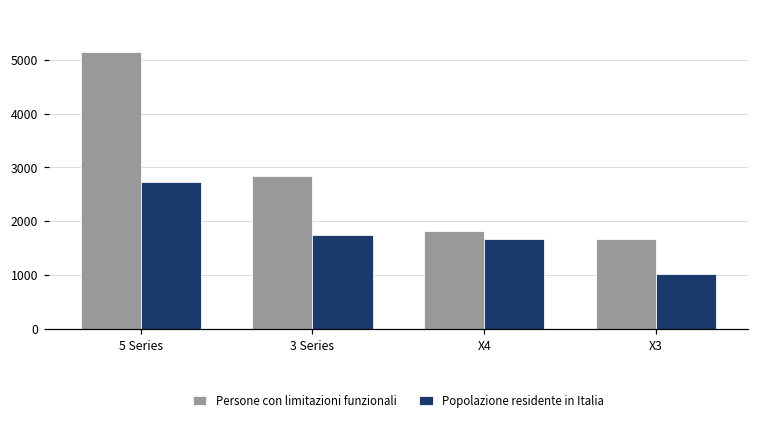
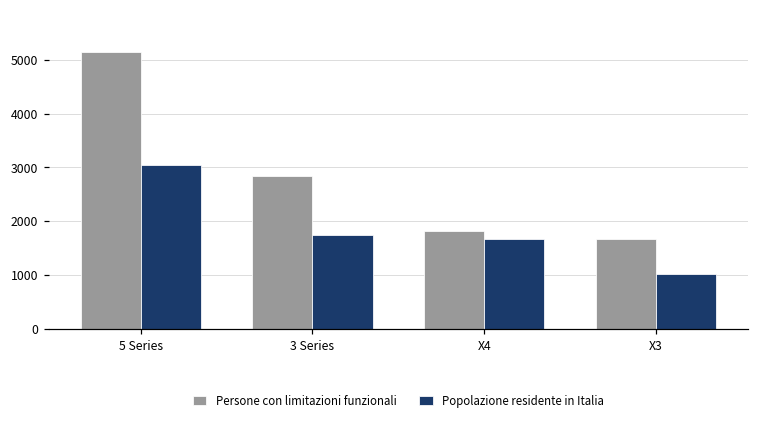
Popolazione residente in Italia, 5 Series: 2700 -> 3100
